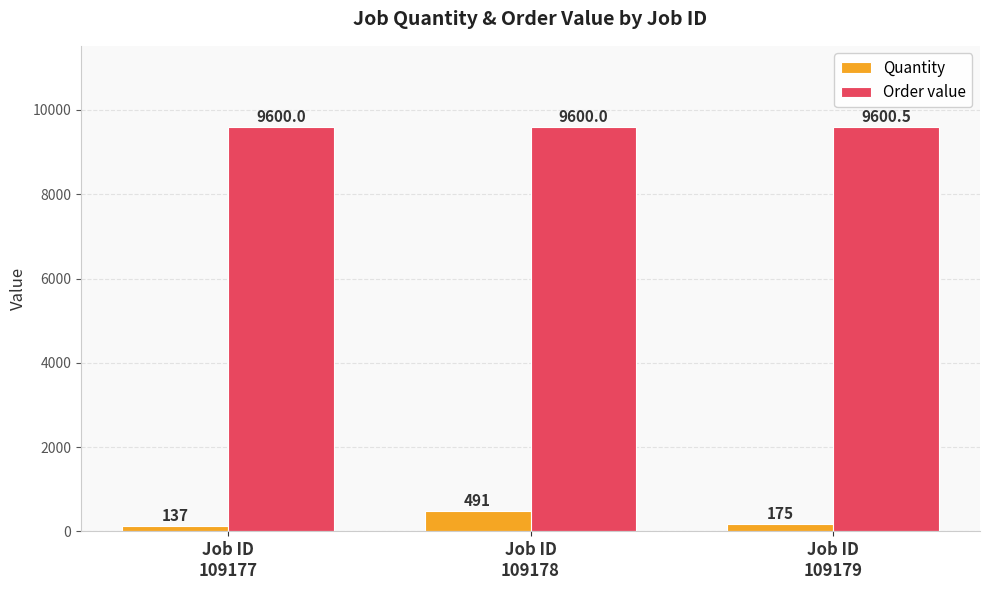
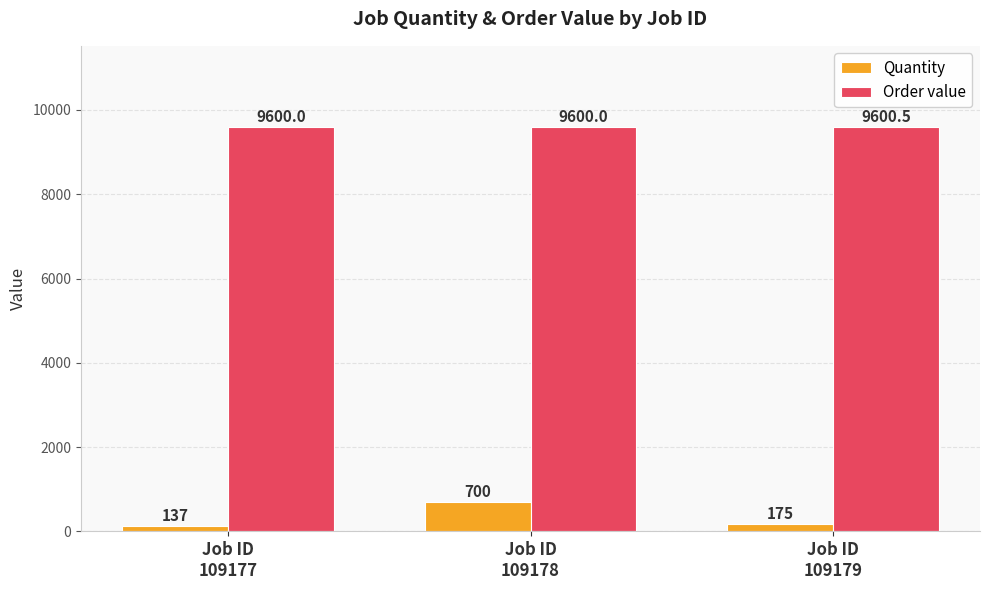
Quantity, Job ID 109178: 491 -> 700
